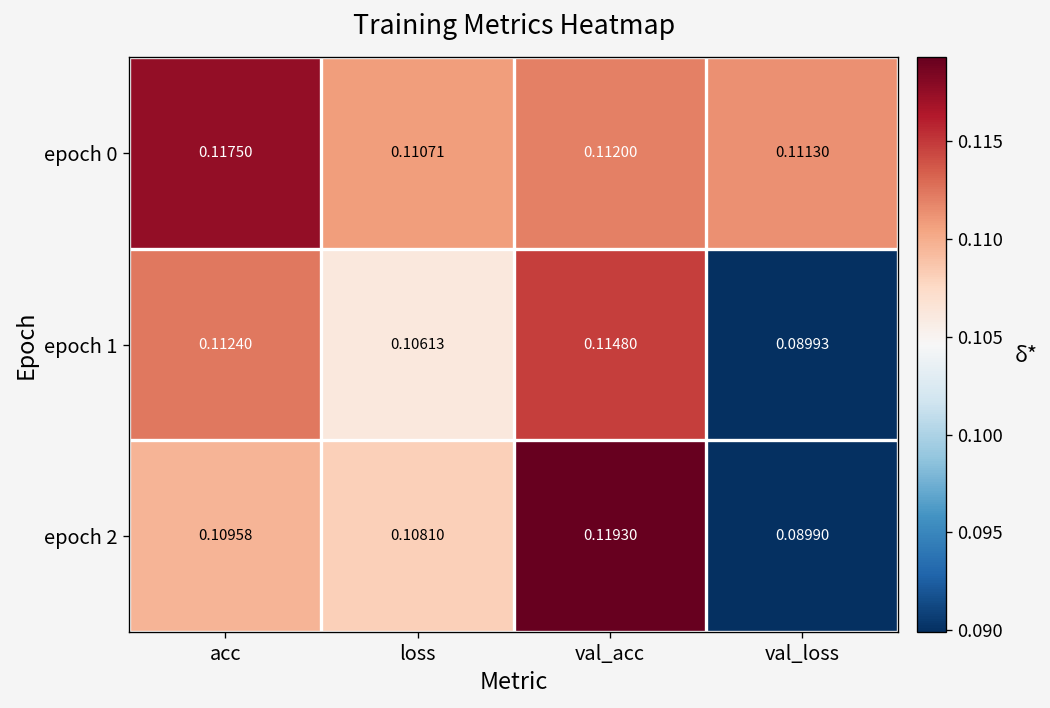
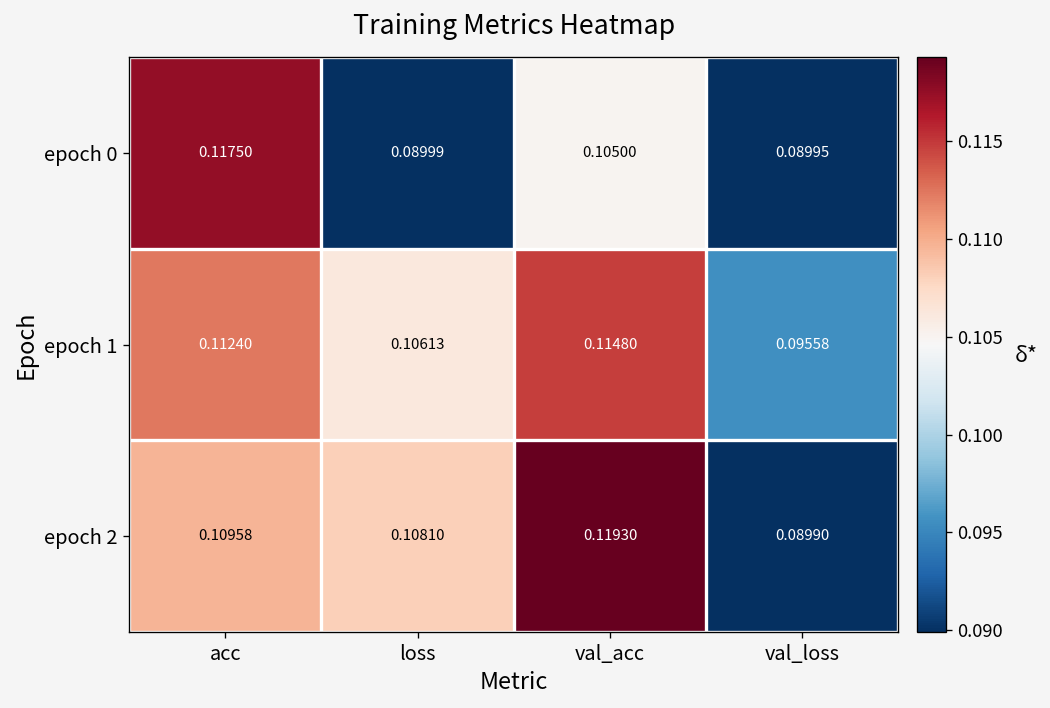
epoch 0, loss: 0.11071 -> 0.08999
epoch 0, val_acc: 0.11200 -> 0.10500
epoch 0, val_loss: 0.11130 -> 0.08995
epoch 1, val_loss: 0.08993 -> 0.09558
